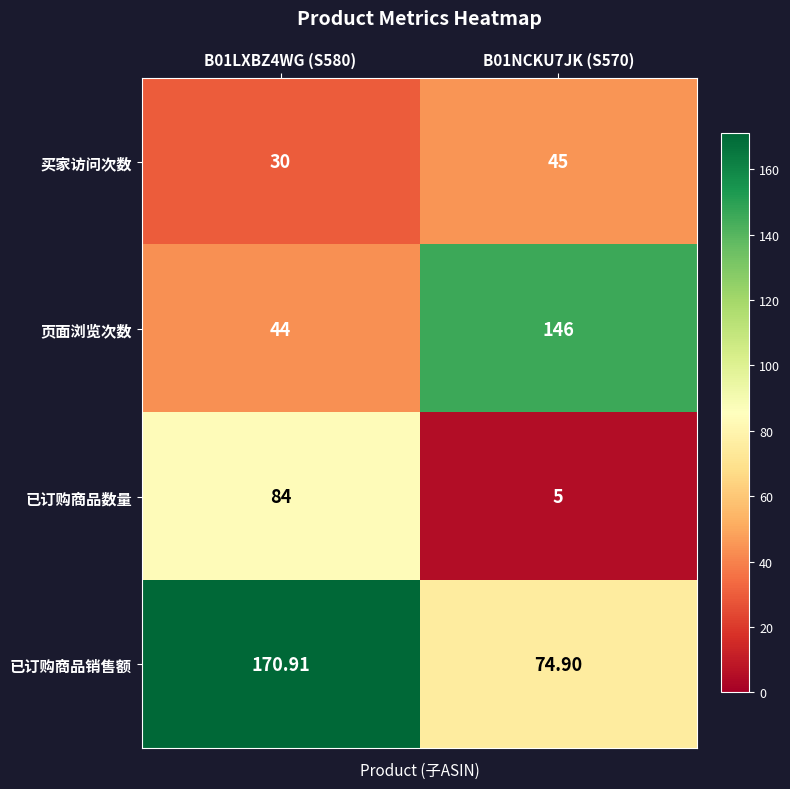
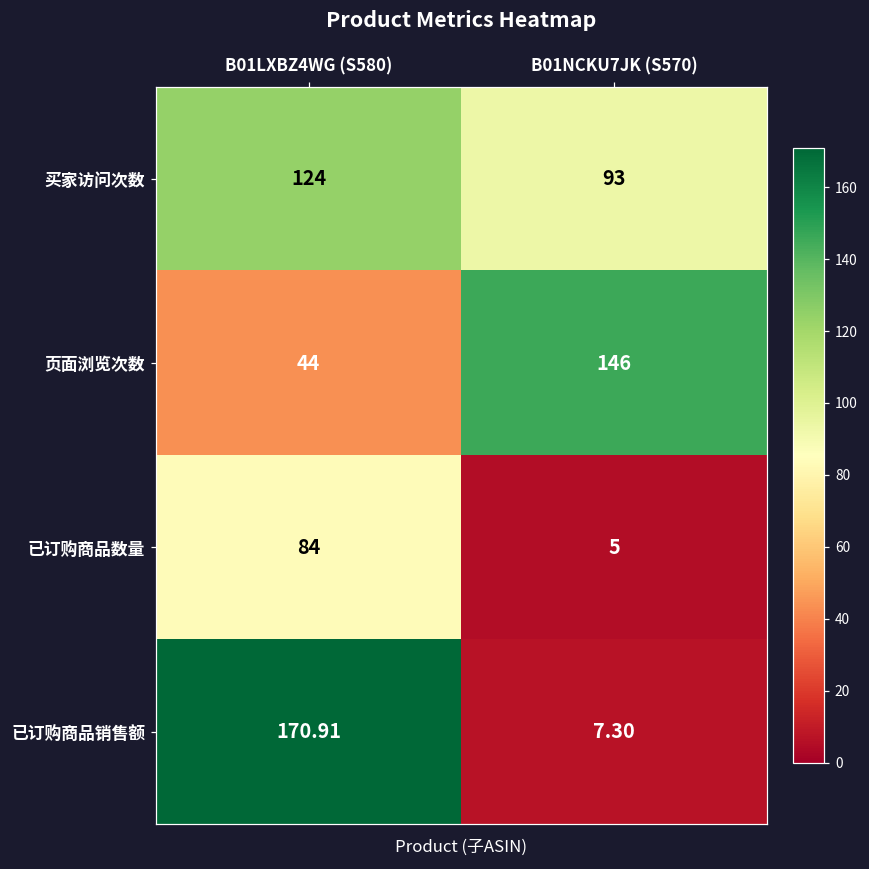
买家访问次数, B01LXBZ4WG (S580): 30 -> 124
买家访问次数, B01NCKU7JK (S570): 45 -> 93
已订购商品销售额, B01NCKU7JK (S570): 74.90 -> 7.30
